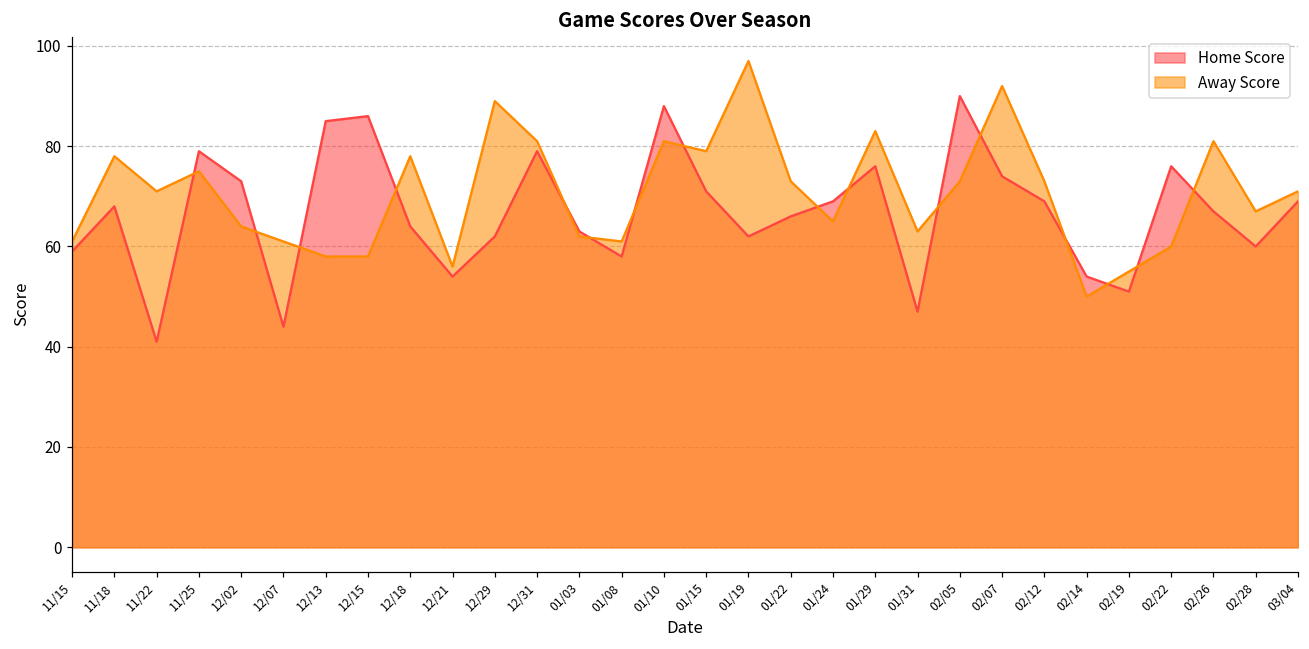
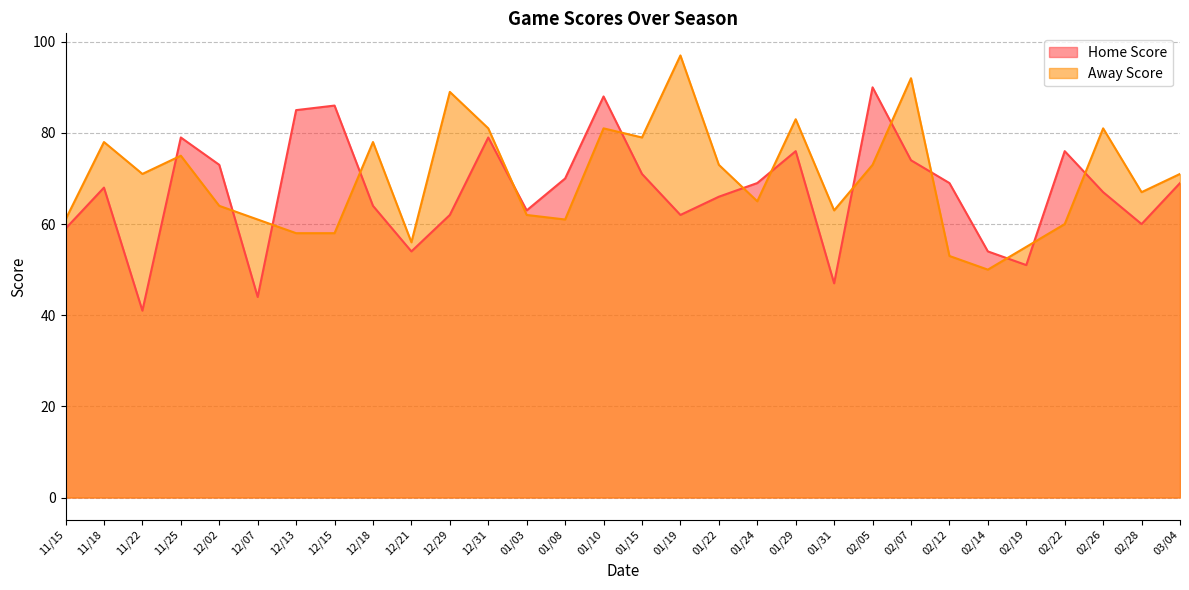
Home Score, 01/08: 58 -> 70
Away Score, 02/12: 73 -> 53
